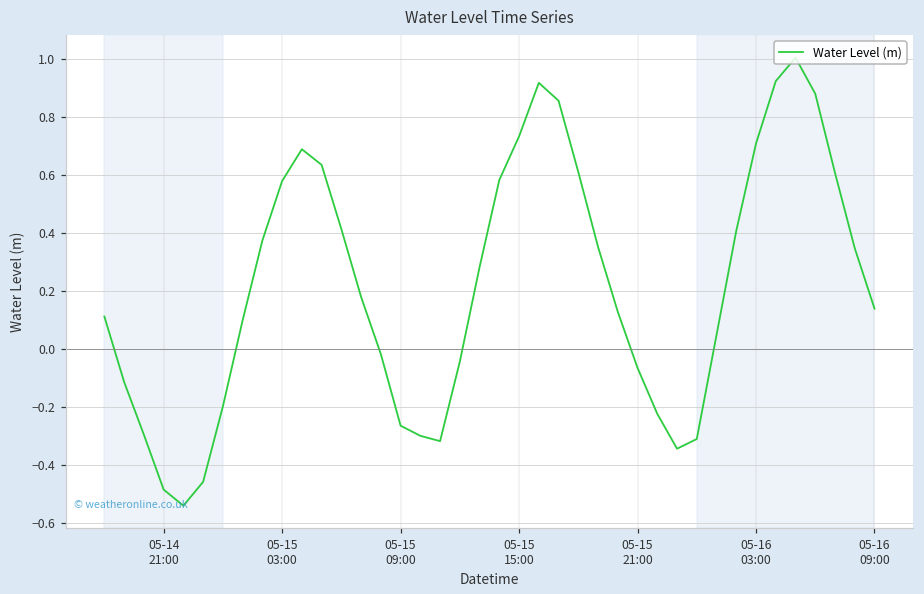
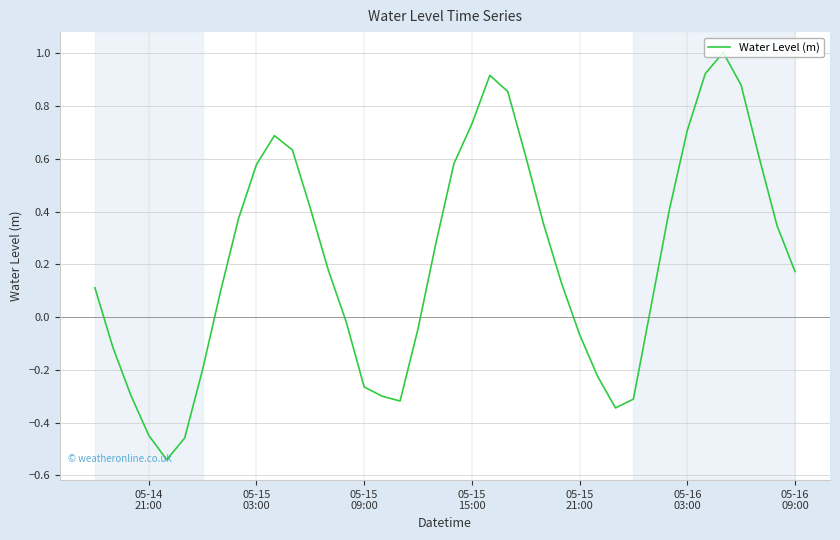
05-14 21:00: -0.49 -> -0.45
05-16 09:00: 0.14 -> 0.17
